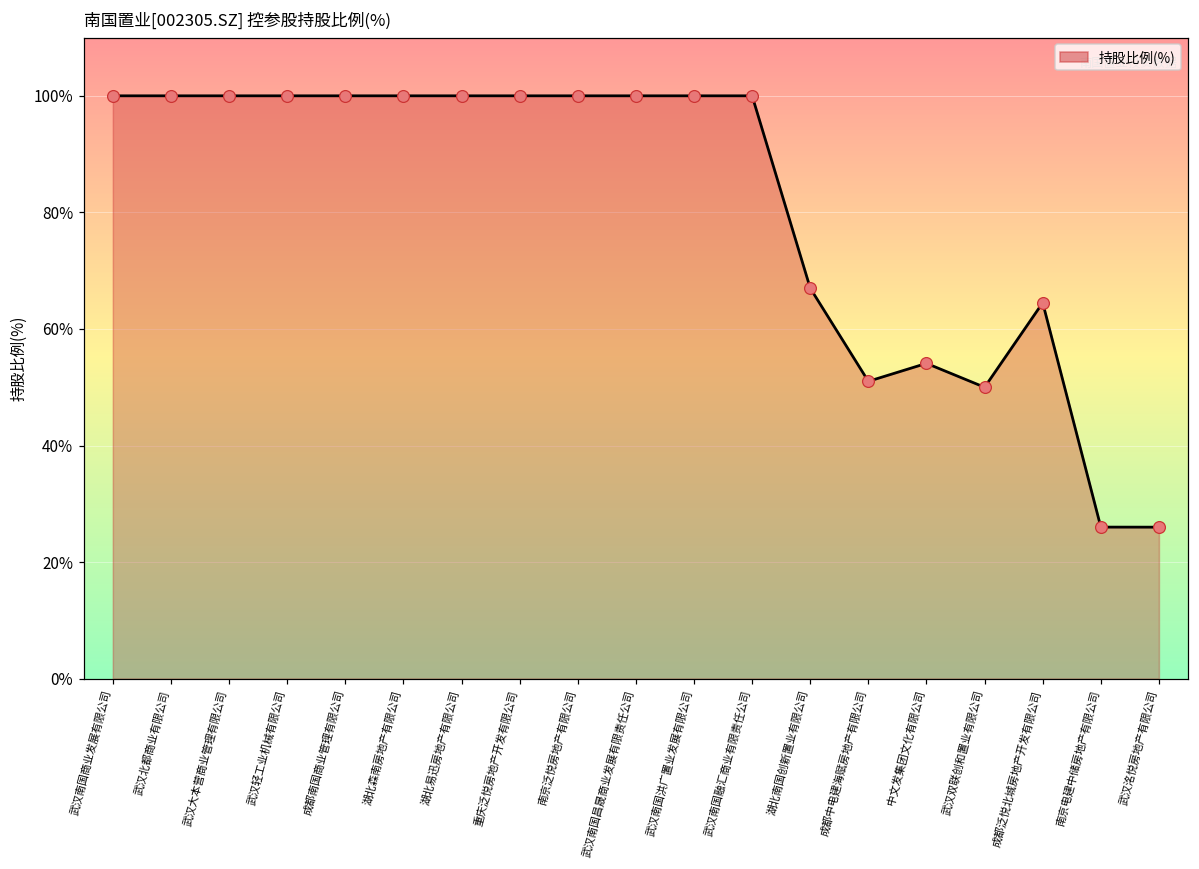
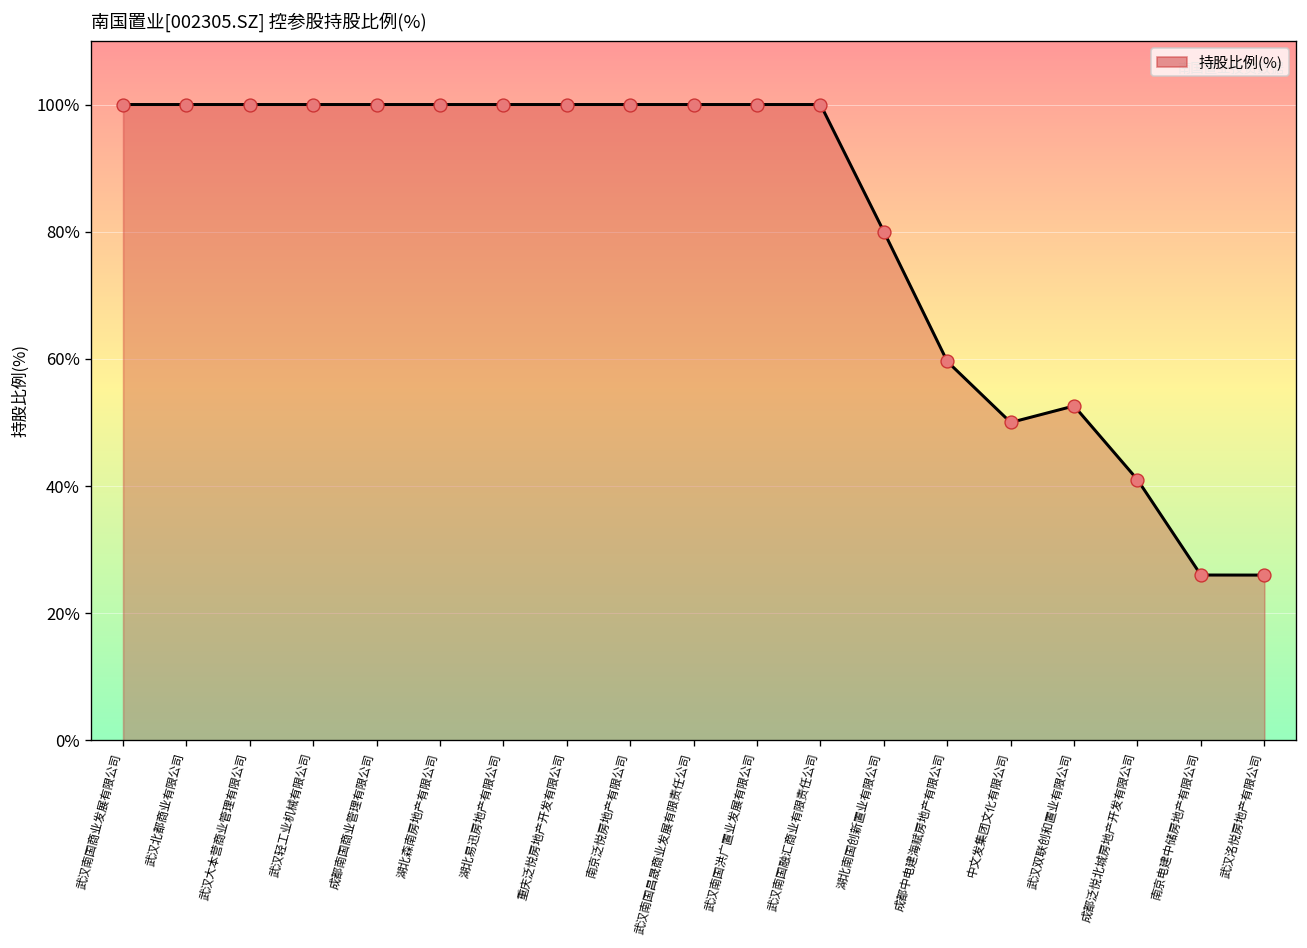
湖北南国创新置业有限公司: 67% -> 80%
成都中电建海赋房地产有限公司: 51% -> 60%
中文发集团文化有限公司: 54% -> 50%
武汉双联创和置业有限公司: 50% -> 53%
成都泛悦北城房地产开发有限公司: 65% -> 41%
